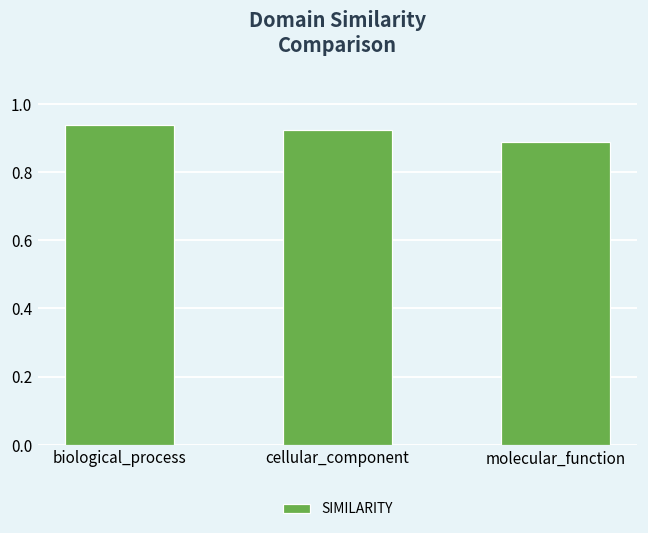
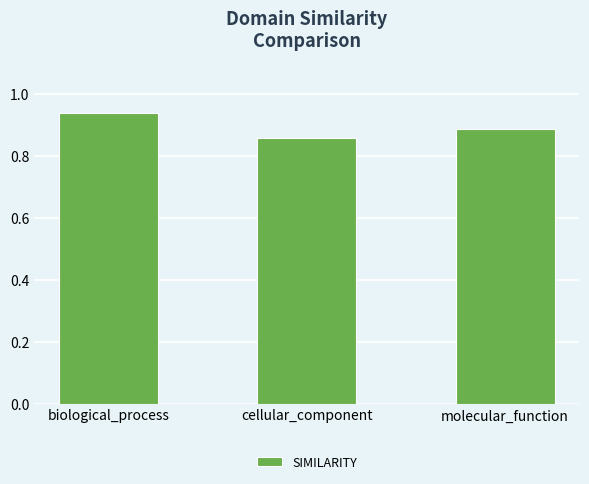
cellular_component: 0.92 -> 0.86
